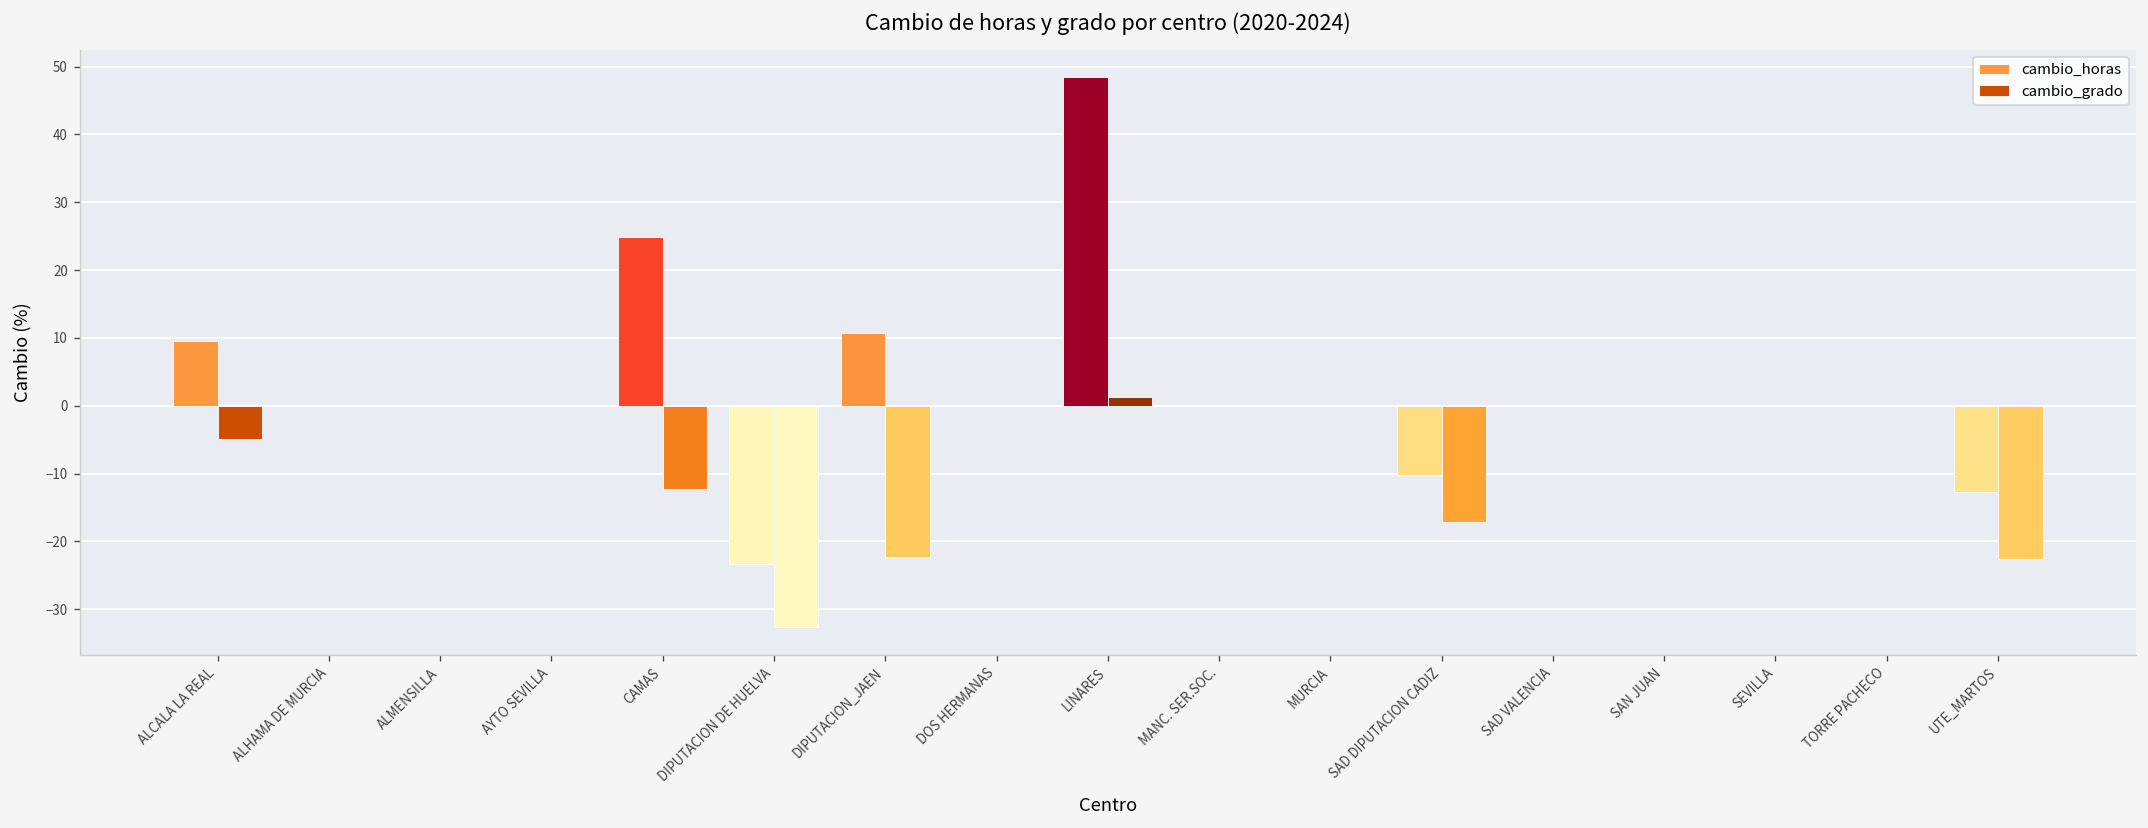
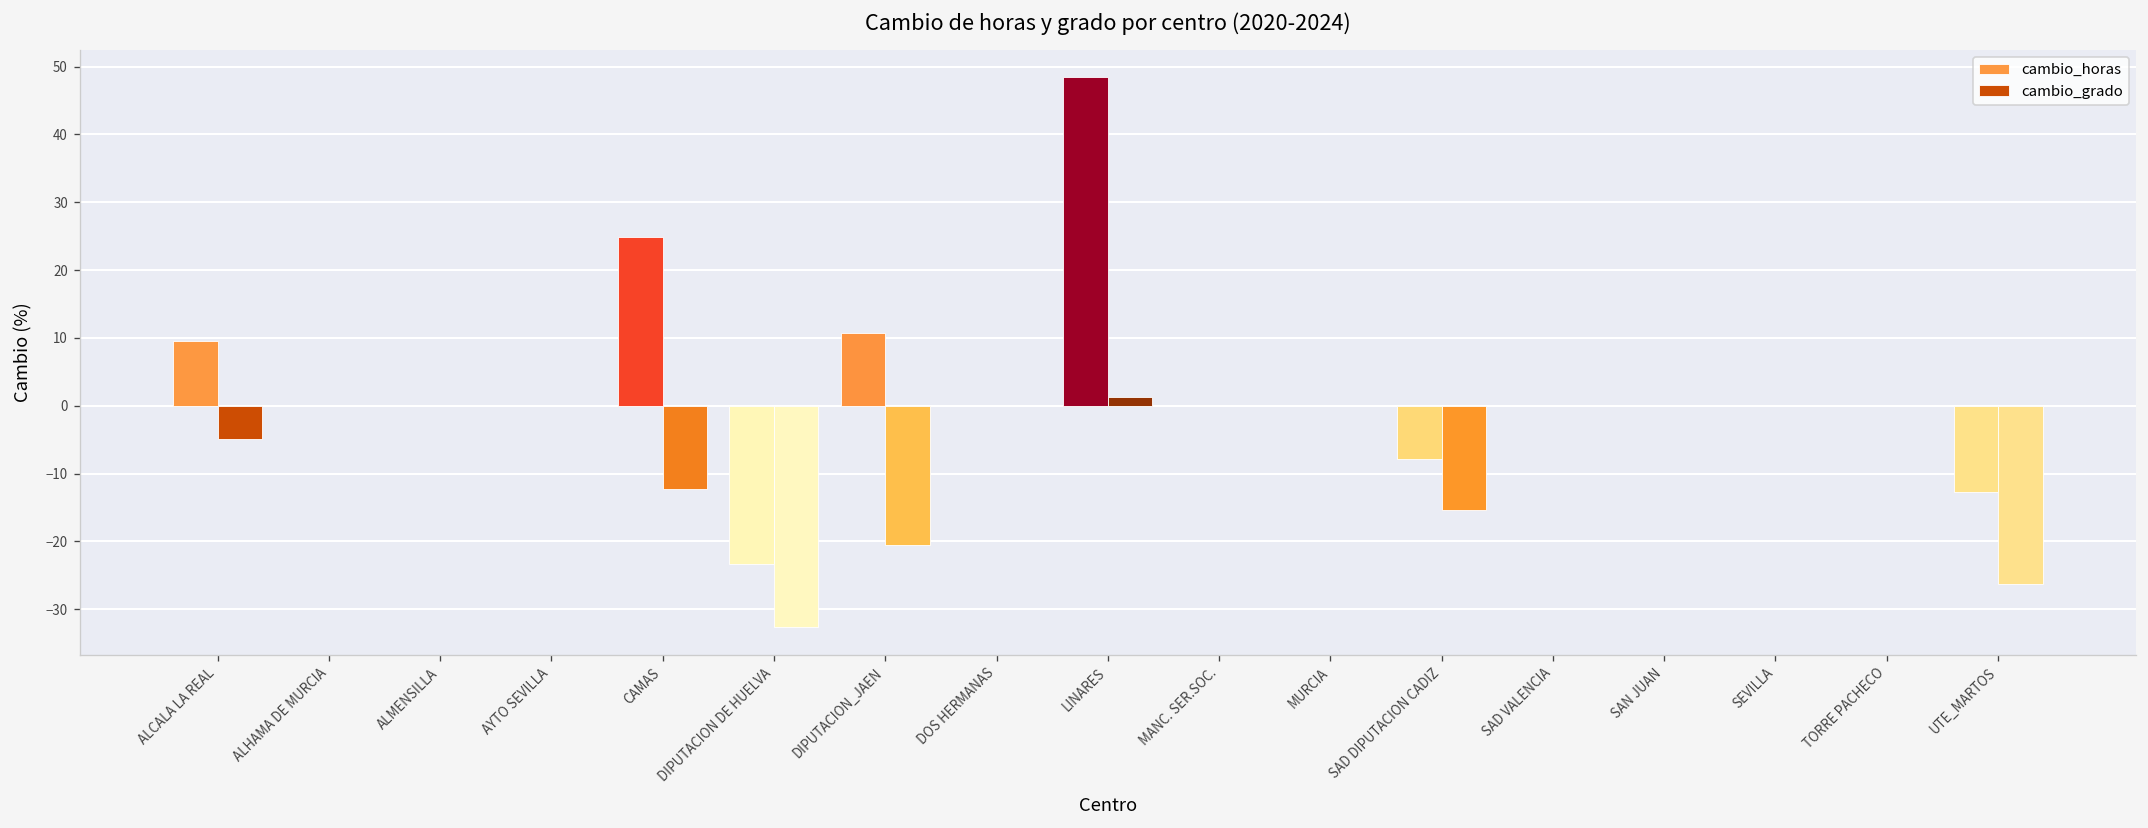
cambio_grado, DIPUTACION_JAEN: -22 -> -21
cambio_horas, SAD DIPUTACION CADIZ: -10 -> -8
cambio_grado, SAD DIPUTACION CADIZ: -17 -> -15
cambio_grado, UTE_MARTOS: -23 -> -26
